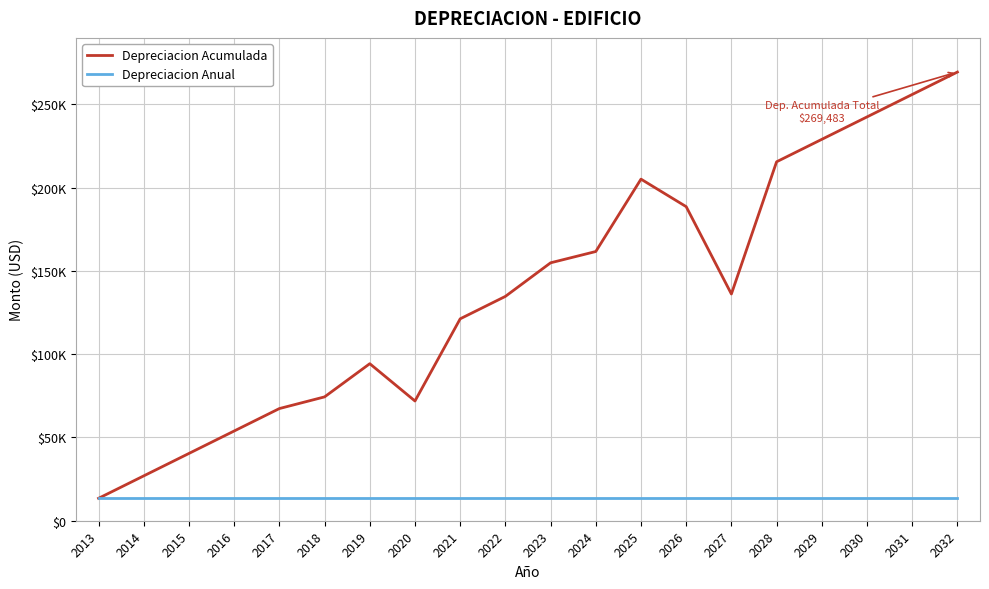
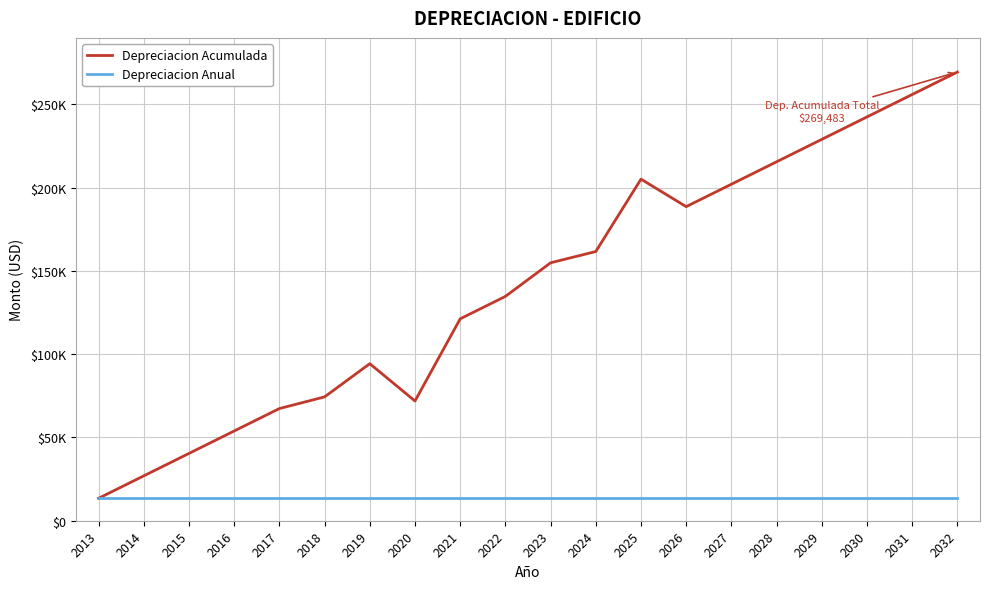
Depreciacion Acumulada, 2027: $136000 -> $202000
